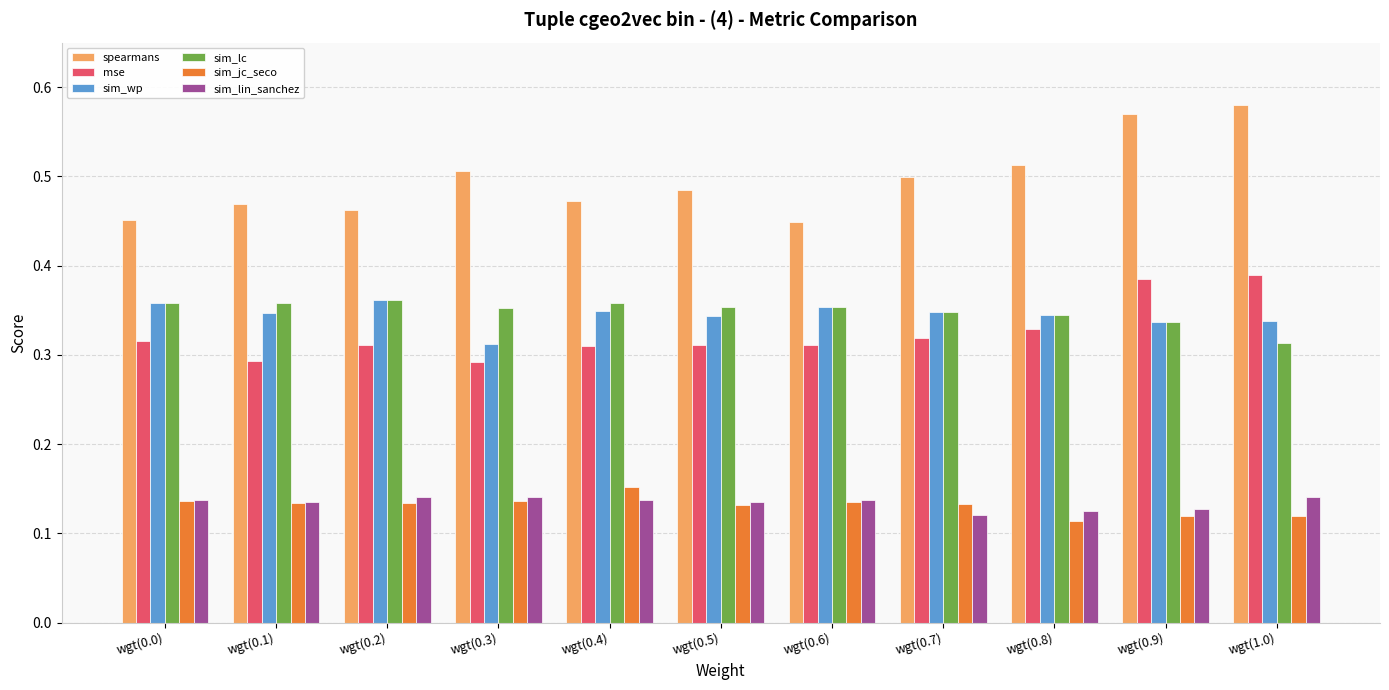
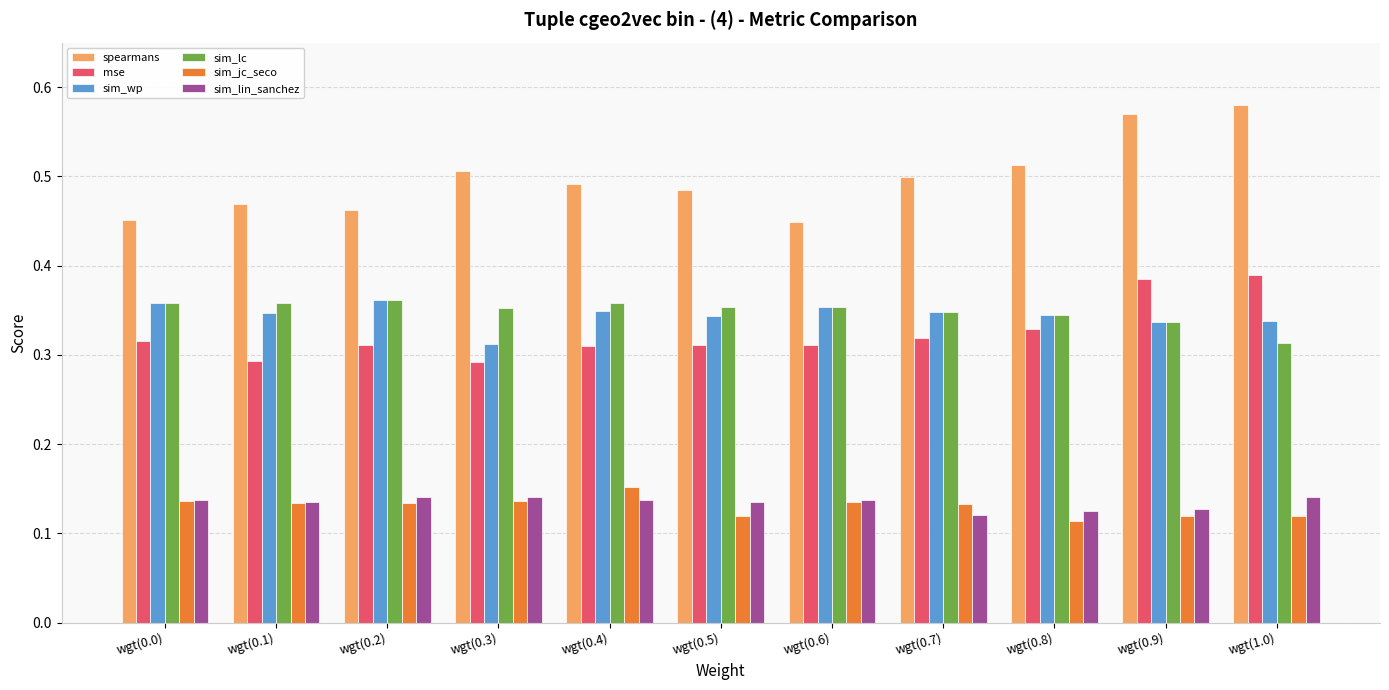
spearmans, wgt(0.4): 0.47 -> 0.49
sim_jc_seco, wgt(0.5): 0.13 -> 0.12
